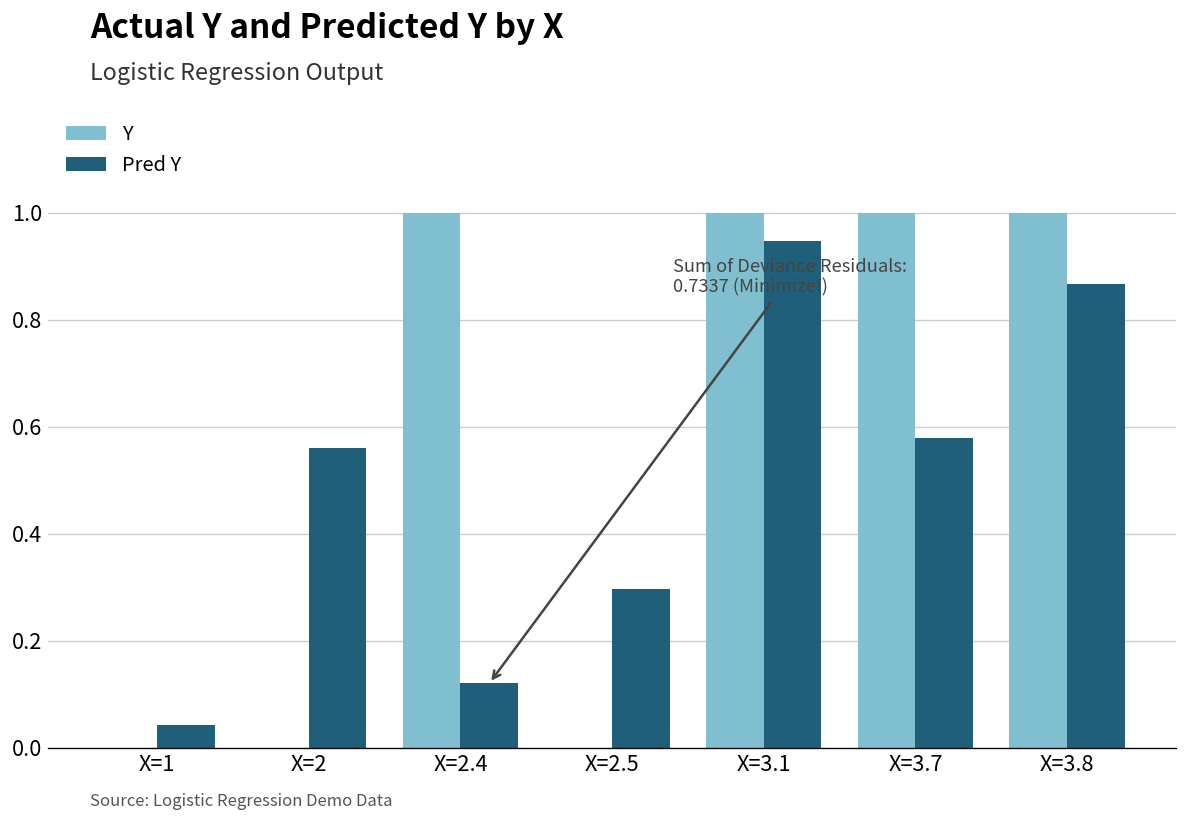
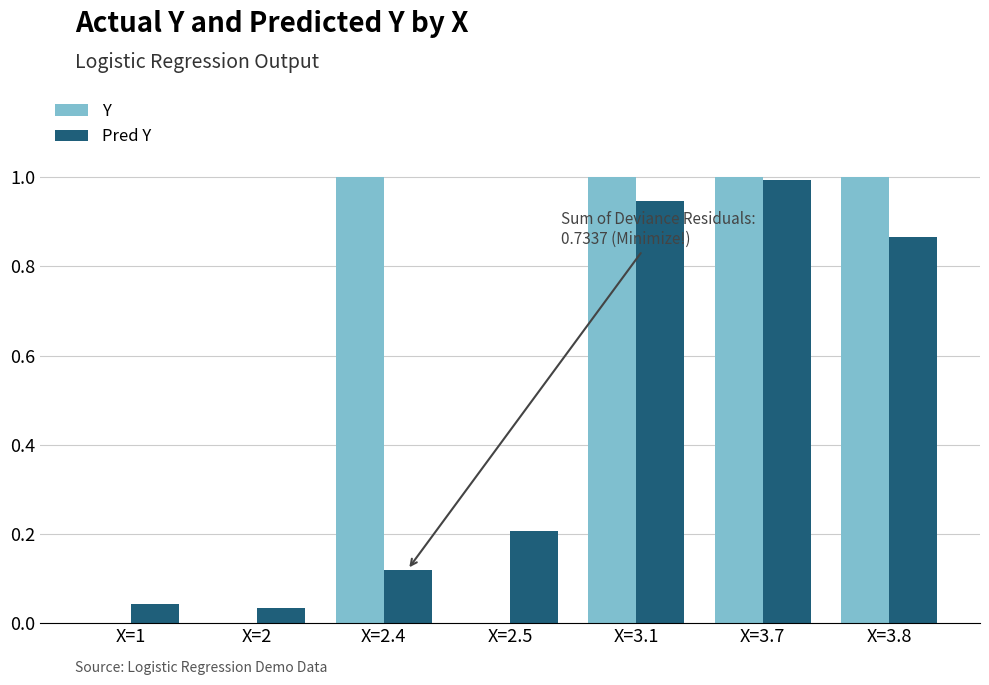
Pred Y, X=2: 0.56 -> 0.03
Pred Y, X=2.5: 0.30 -> 0.21
Pred Y, X=3.7: 0.58 -> 0.99
